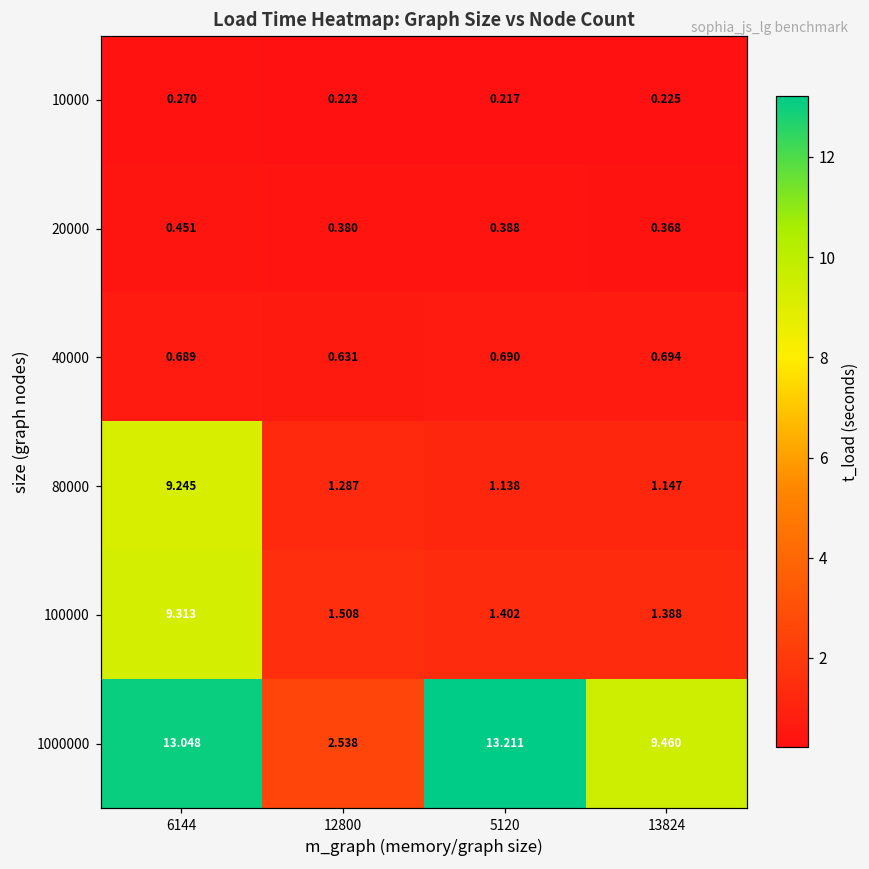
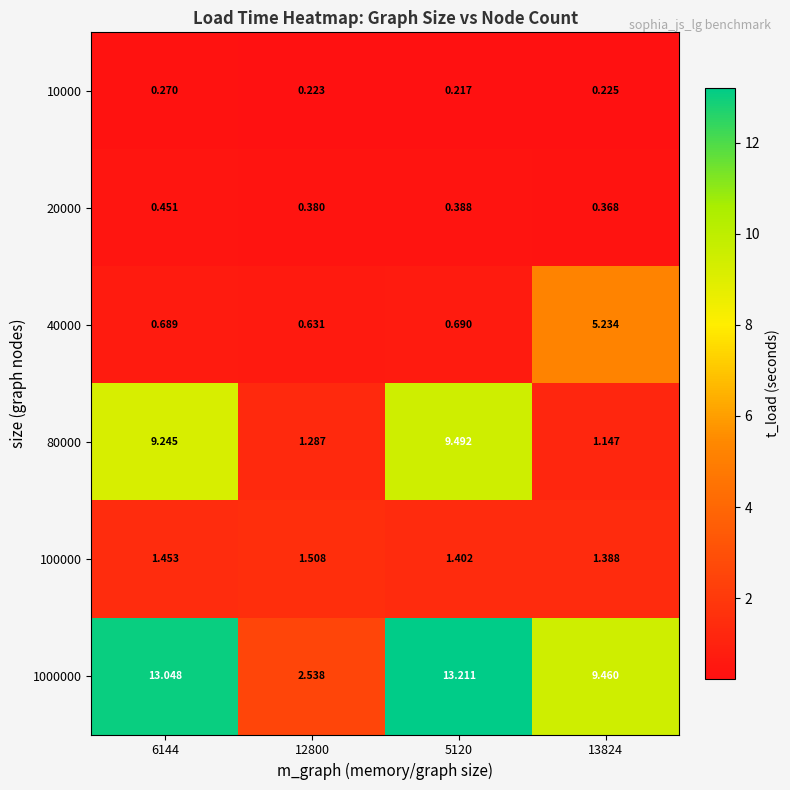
40000, 13824: 0.694 -> 5.234
80000, 5120: 1.138 -> 9.492
100000, 6144: 9.313 -> 1.453
